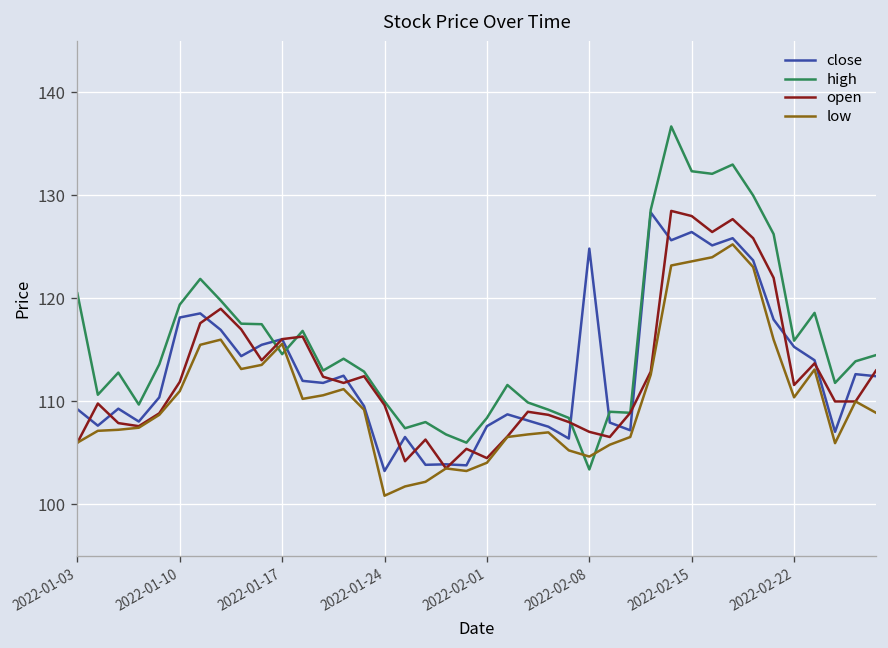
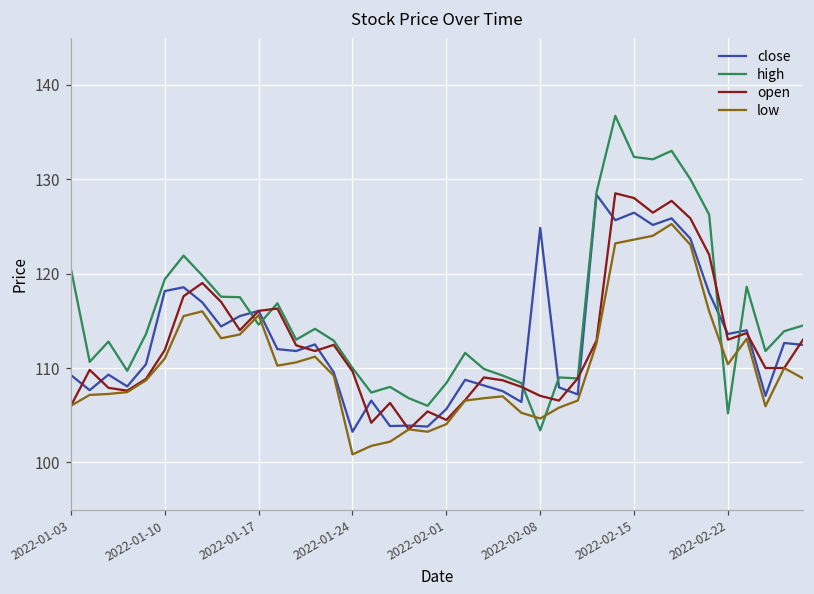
close, 2022-02-01: 108 -> 106
close, 2022-02-22: 115 -> 114
high, 2022-02-22: 116 -> 105
open, 2022-02-22: 112 -> 113
